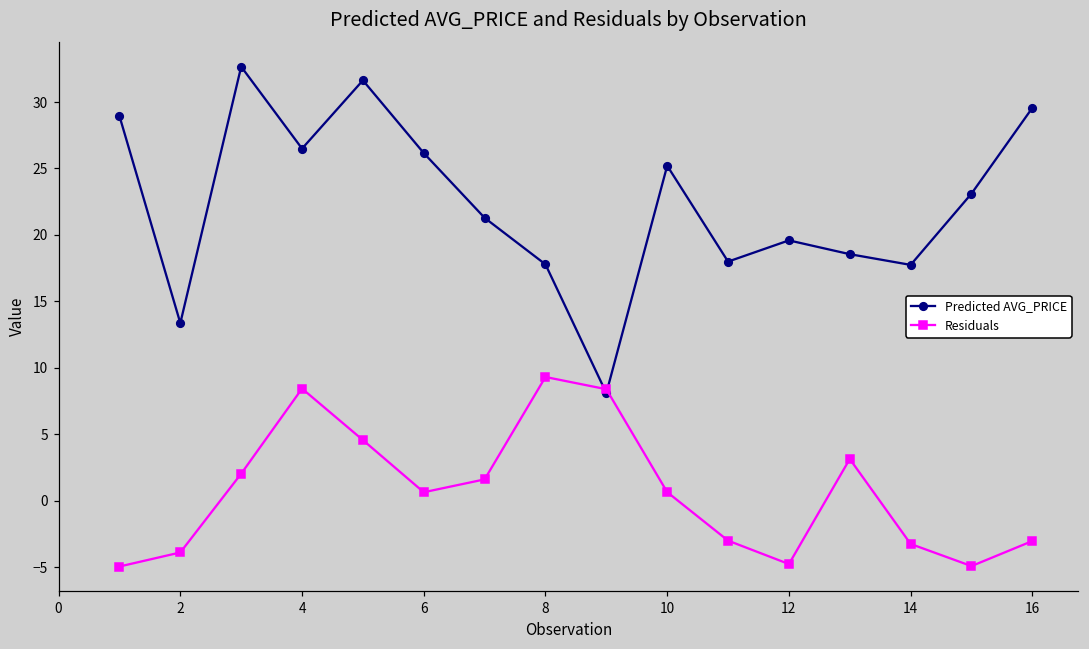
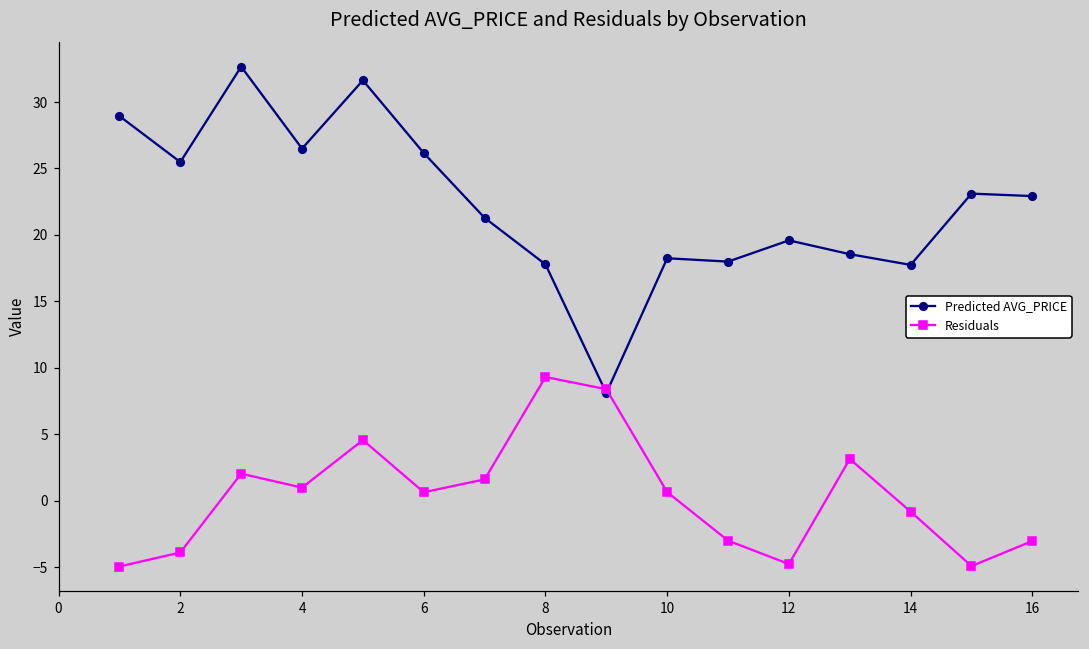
Predicted AVG_PRICE, 2: 13.4 -> 25.5
Residuals, 4: 8.4 -> 1.0
Predicted AVG_PRICE, 10: 25.2 -> 18.2
Residuals, 14: -3.2 -> -0.8
Predicted AVG_PRICE, 16: 29.6 -> 22.9
